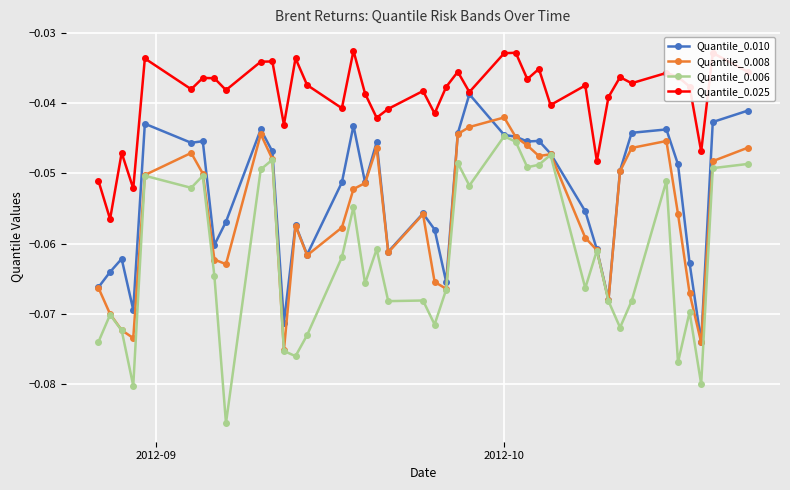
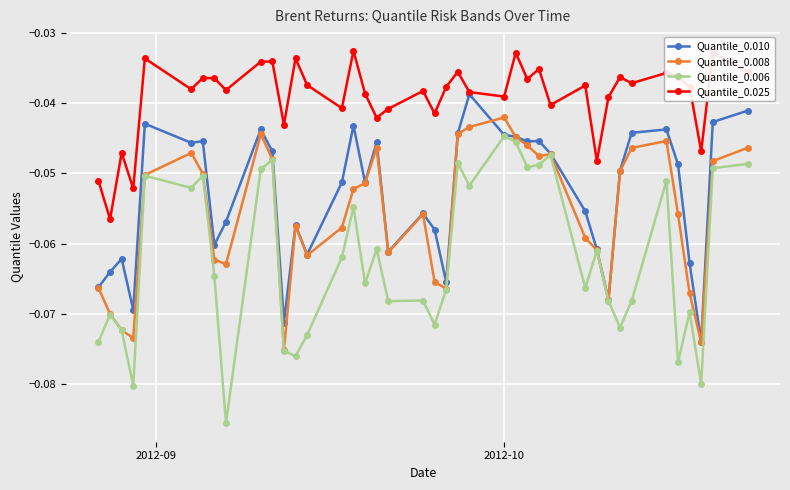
Quantile_0.025, 2012-10: -0.033 -> -0.039
